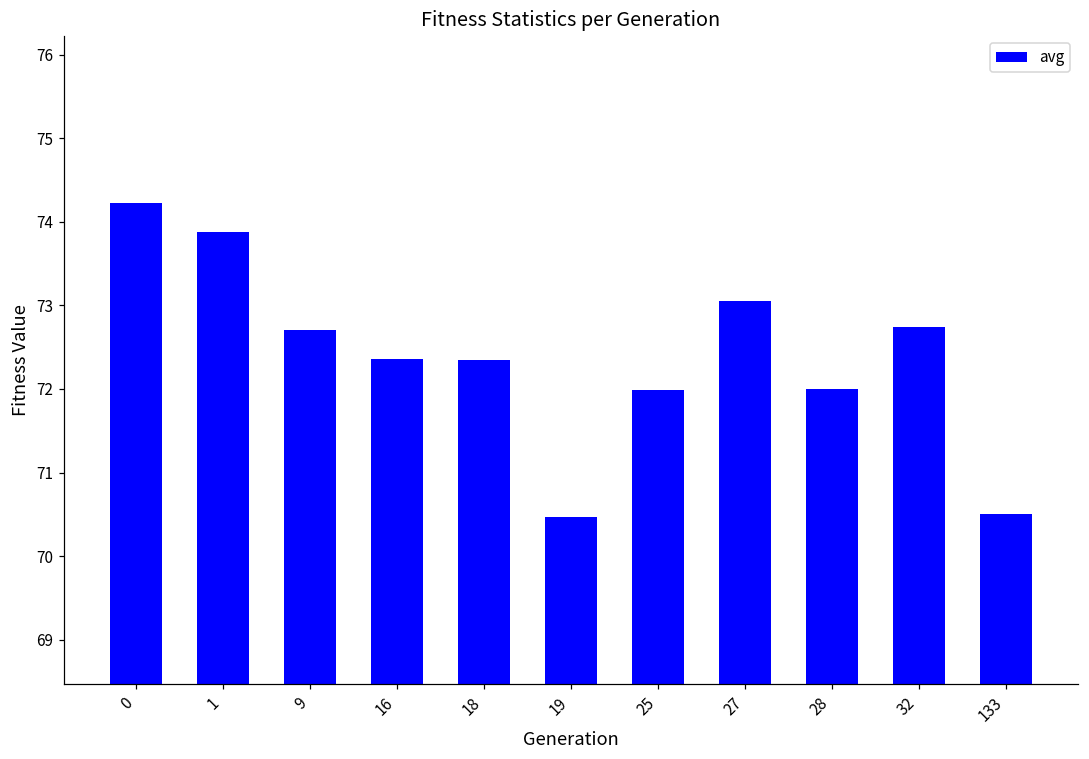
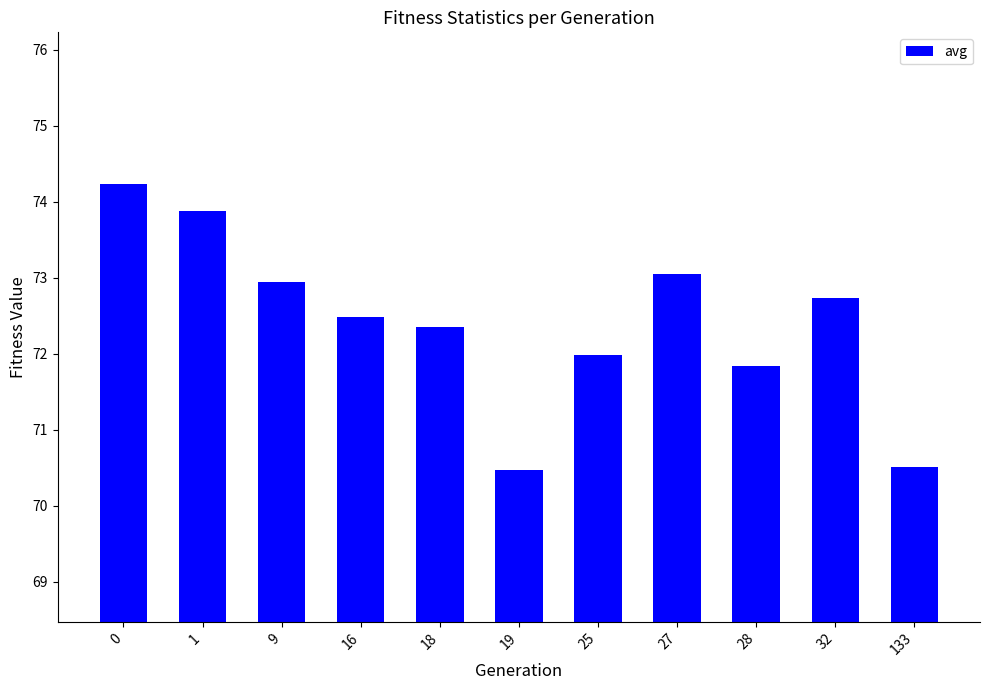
9: 72.7 -> 72.9
16: 72.4 -> 72.5
28: 72.0 -> 71.8
